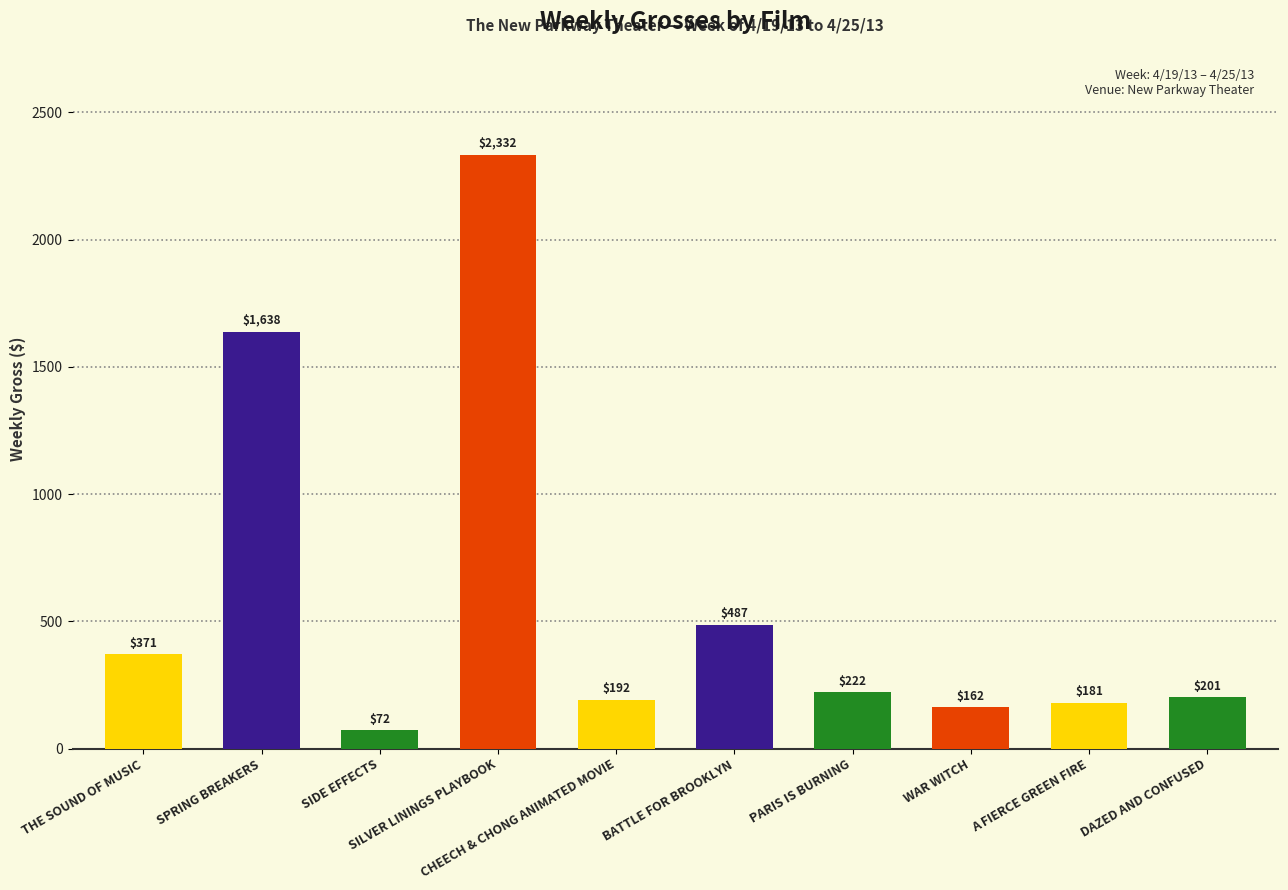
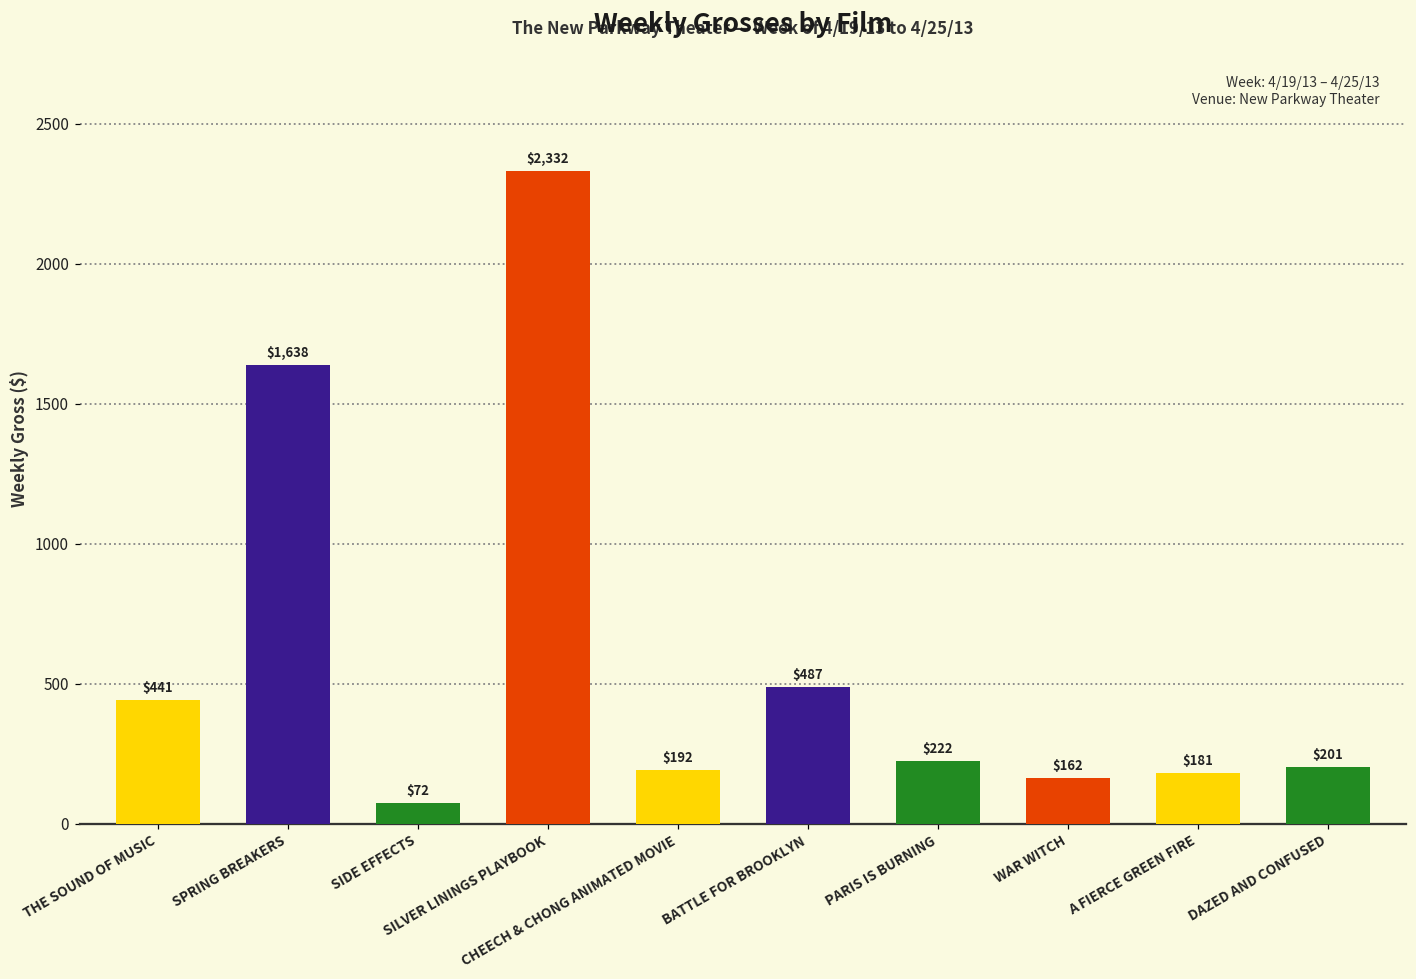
THE SOUND OF MUSIC: $371 -> $441
